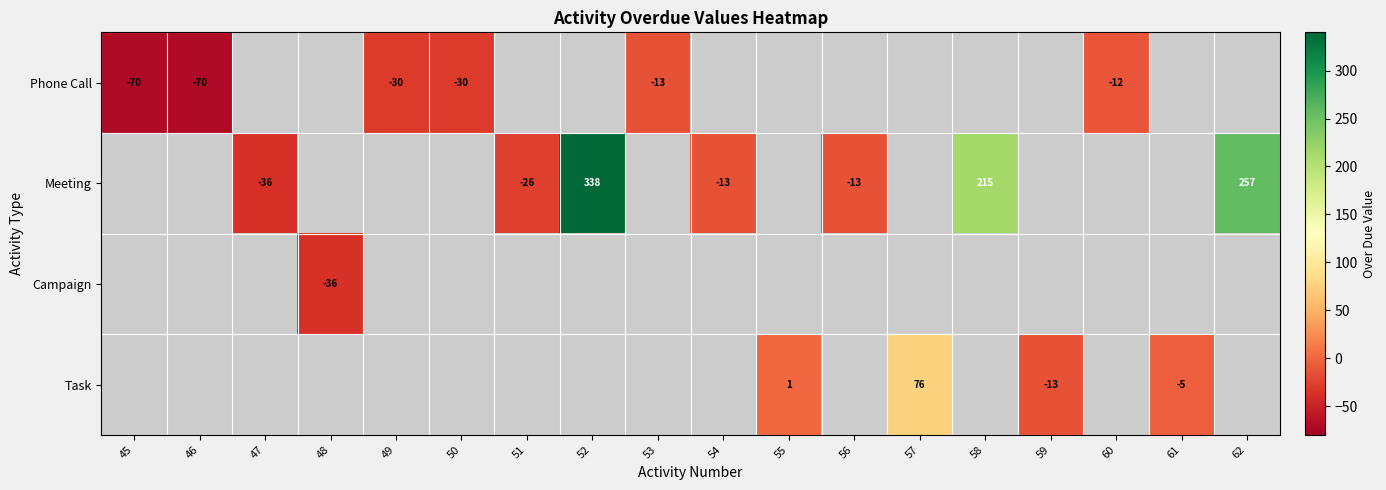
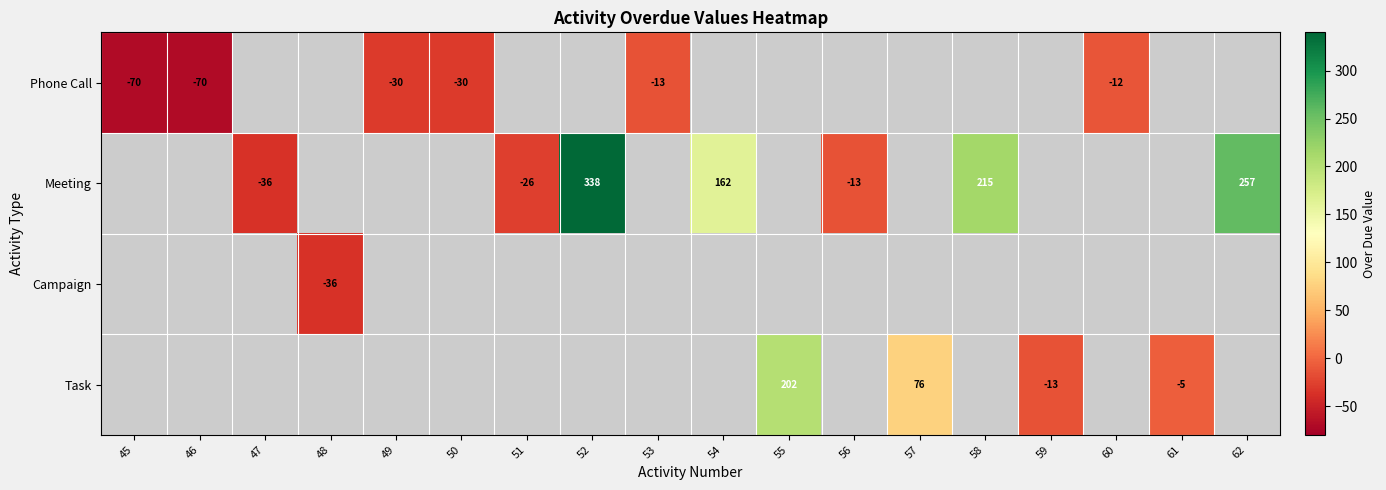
Meeting, 54: -13 -> 162
Task, 55: 1 -> 202
